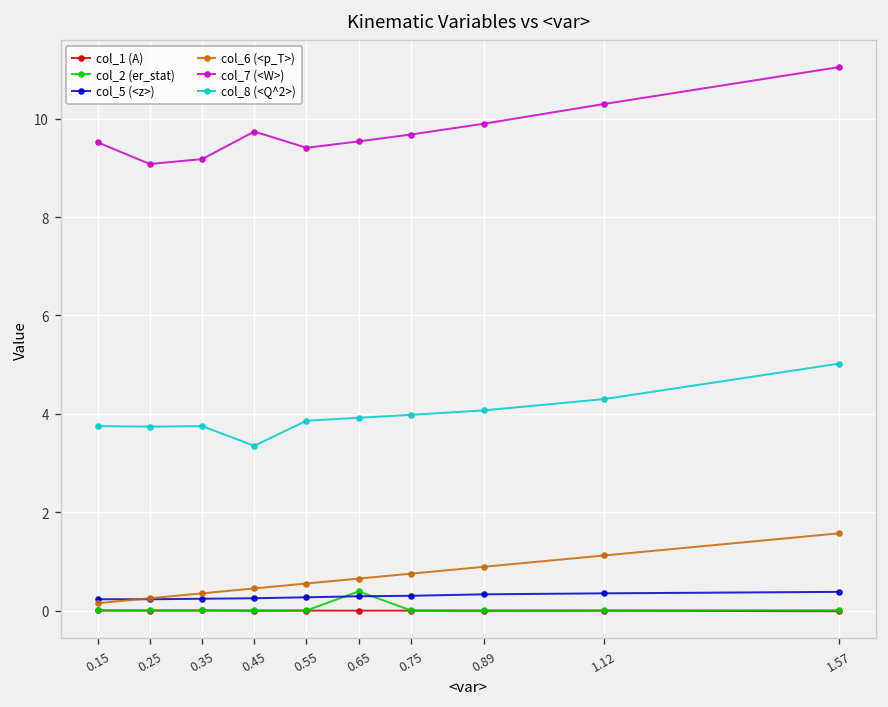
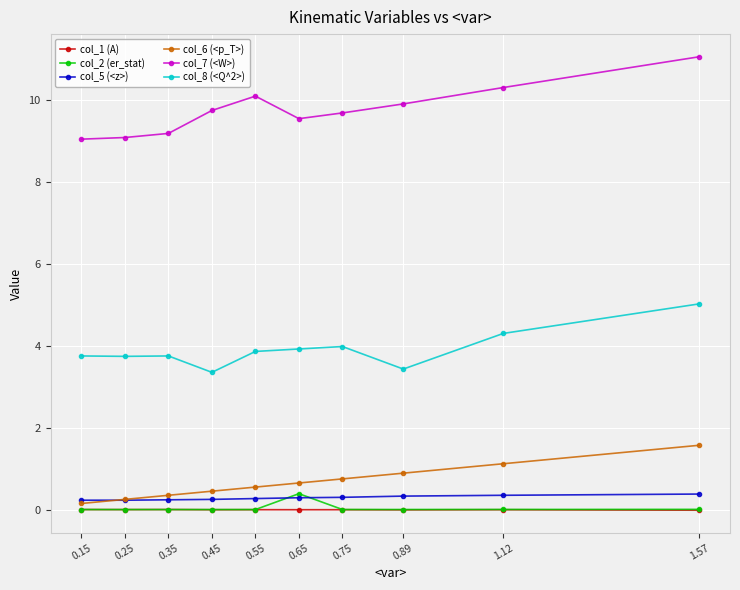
col_7 (<W>), 0.15: 9.5 -> 9.0
col_7 (<W>), 0.55: 9.4 -> 10.1
col_8 (<Q^2>), 0.89: 4.1 -> 3.4
